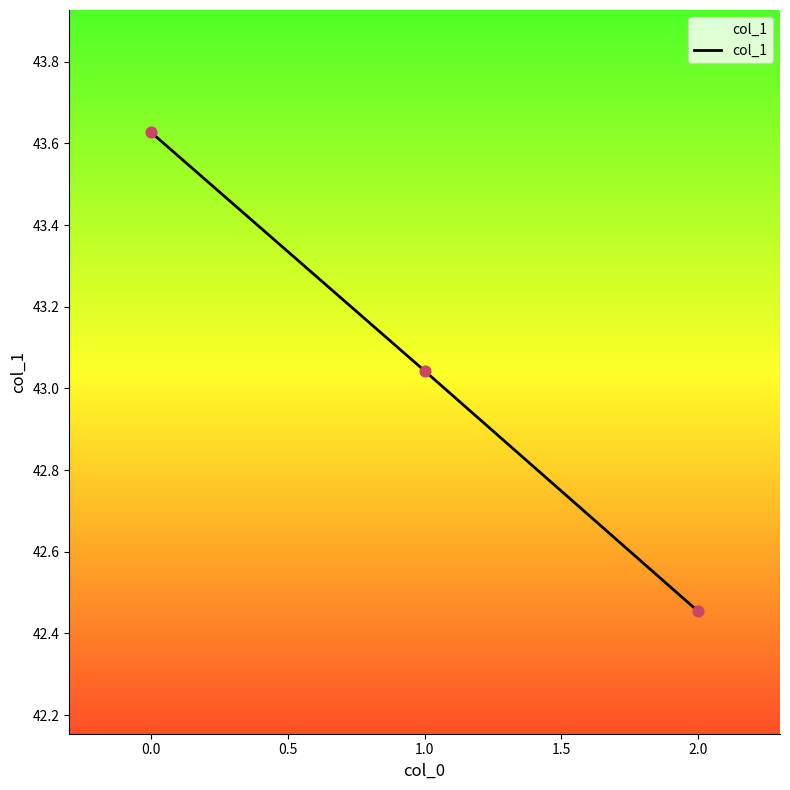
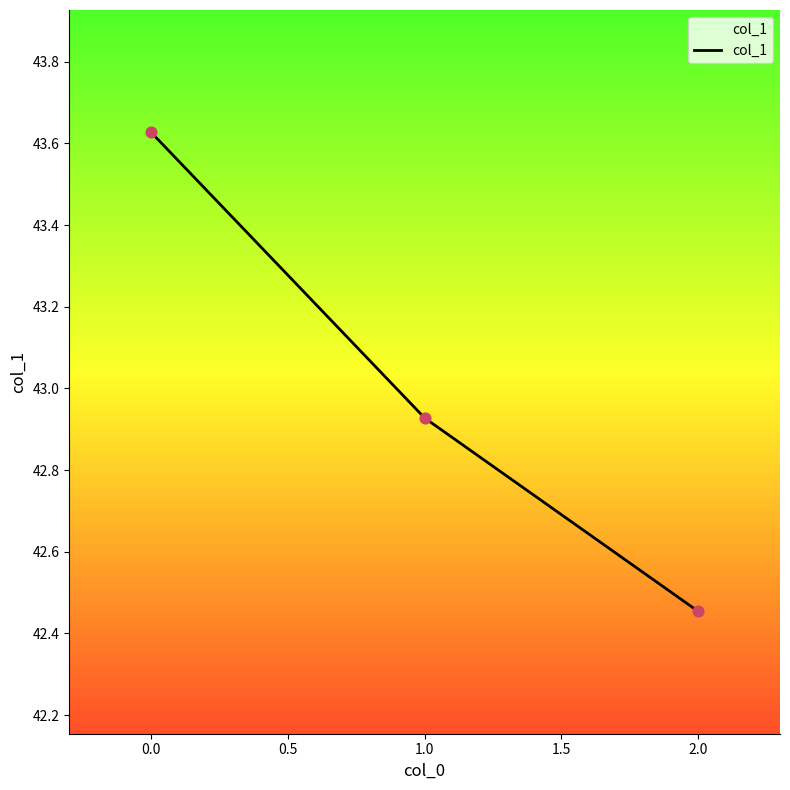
1.0: 43.04 -> 42.93
